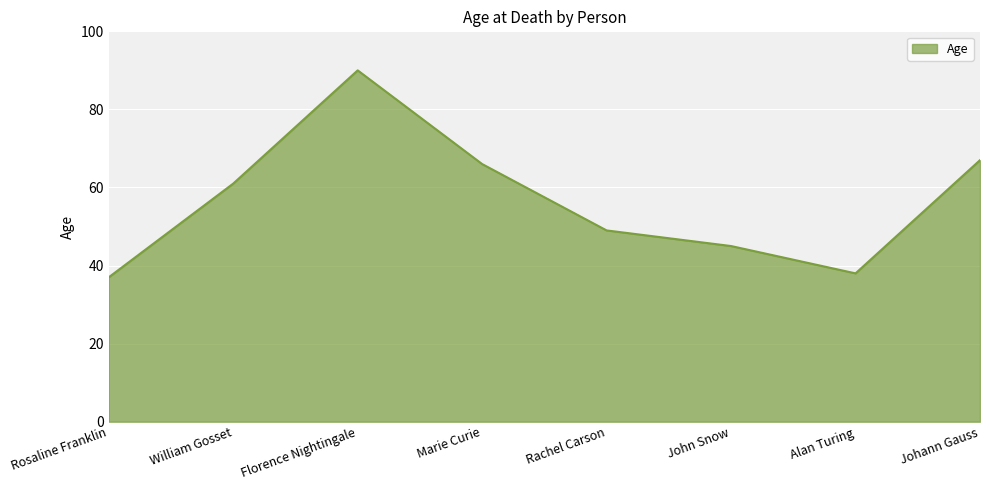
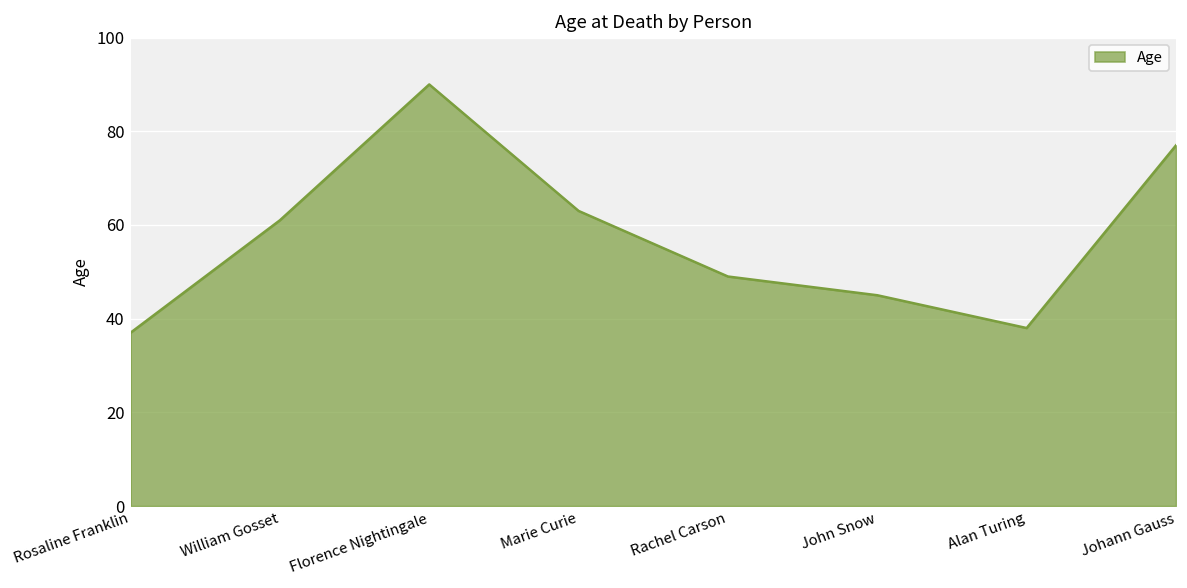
Marie Curie: 66 -> 63
Johann Gauss: 67 -> 77
